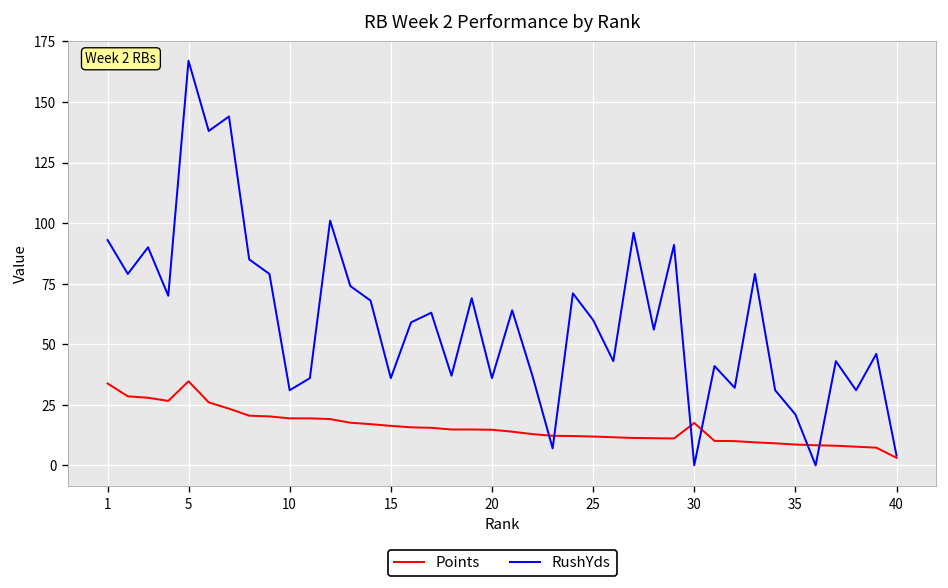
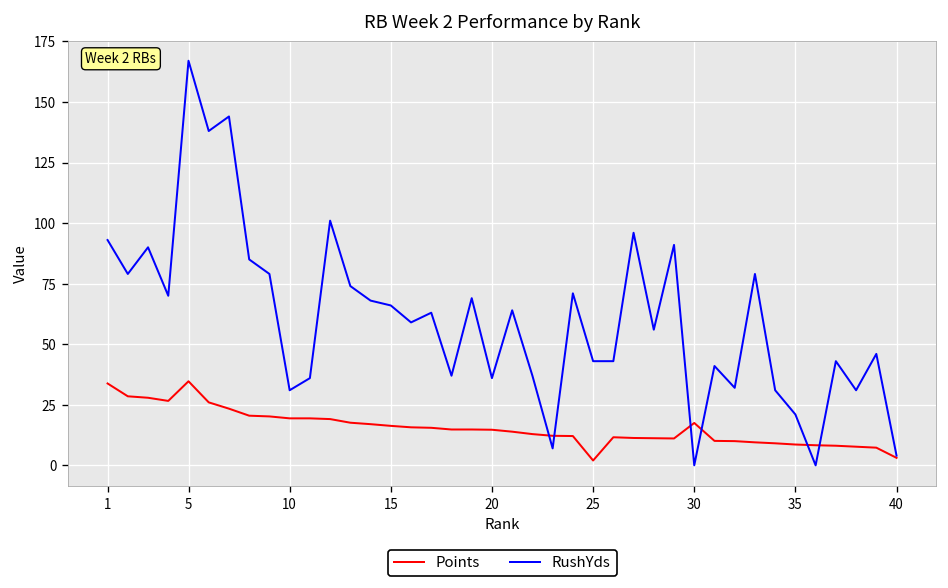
RushYds, 15: 36 -> 66
Points, 25: 12 -> 2
RushYds, 25: 60 -> 43
